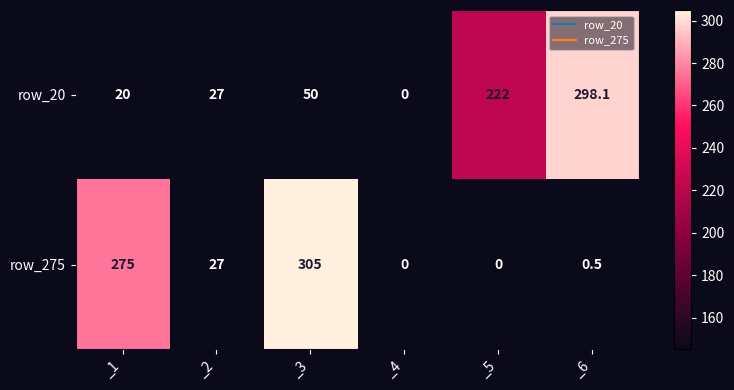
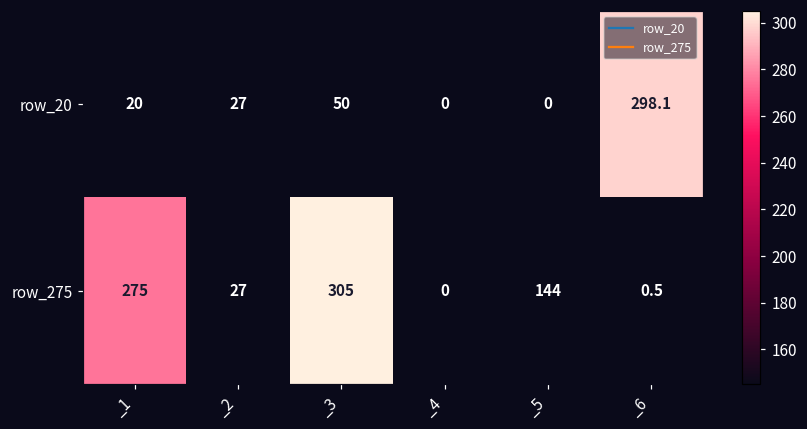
row_20, _5: 222 -> 0
row_275, _5: 0 -> 144
